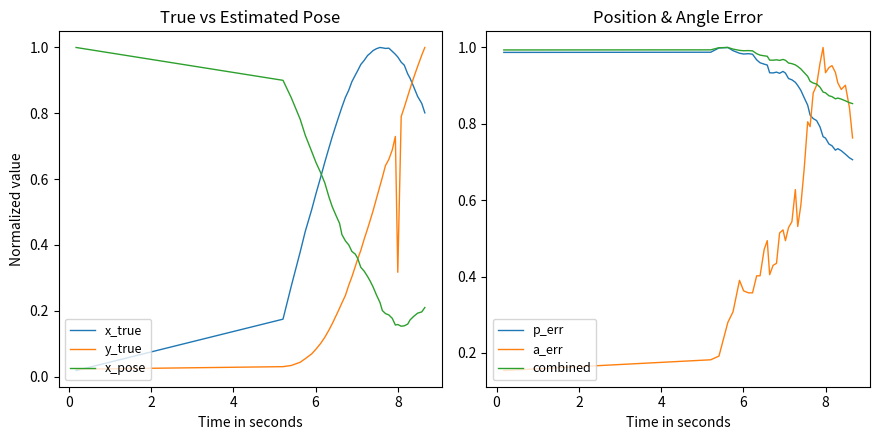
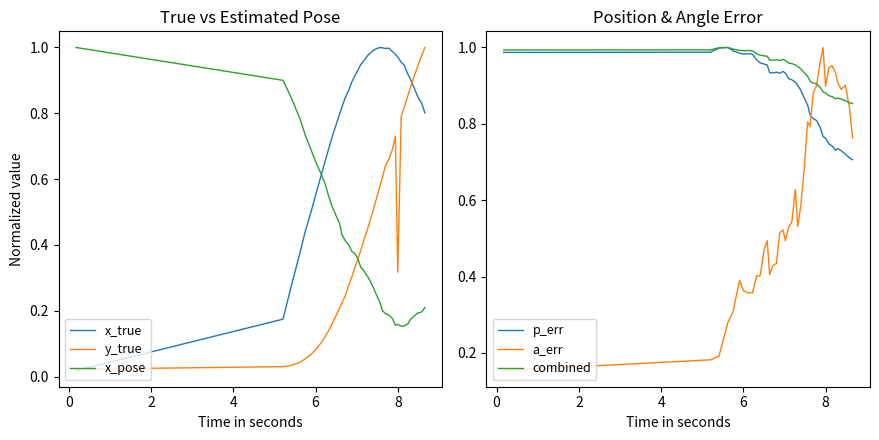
Position & Angle Error, a_err, 8: 0.93 -> 0.90
